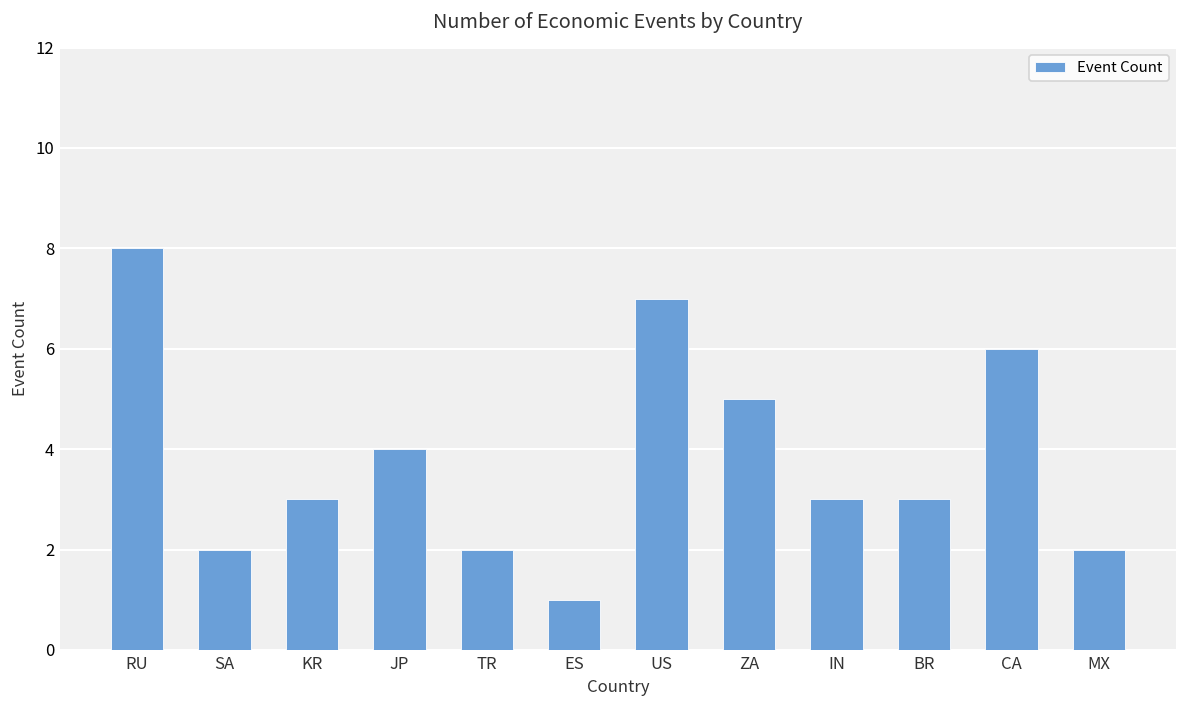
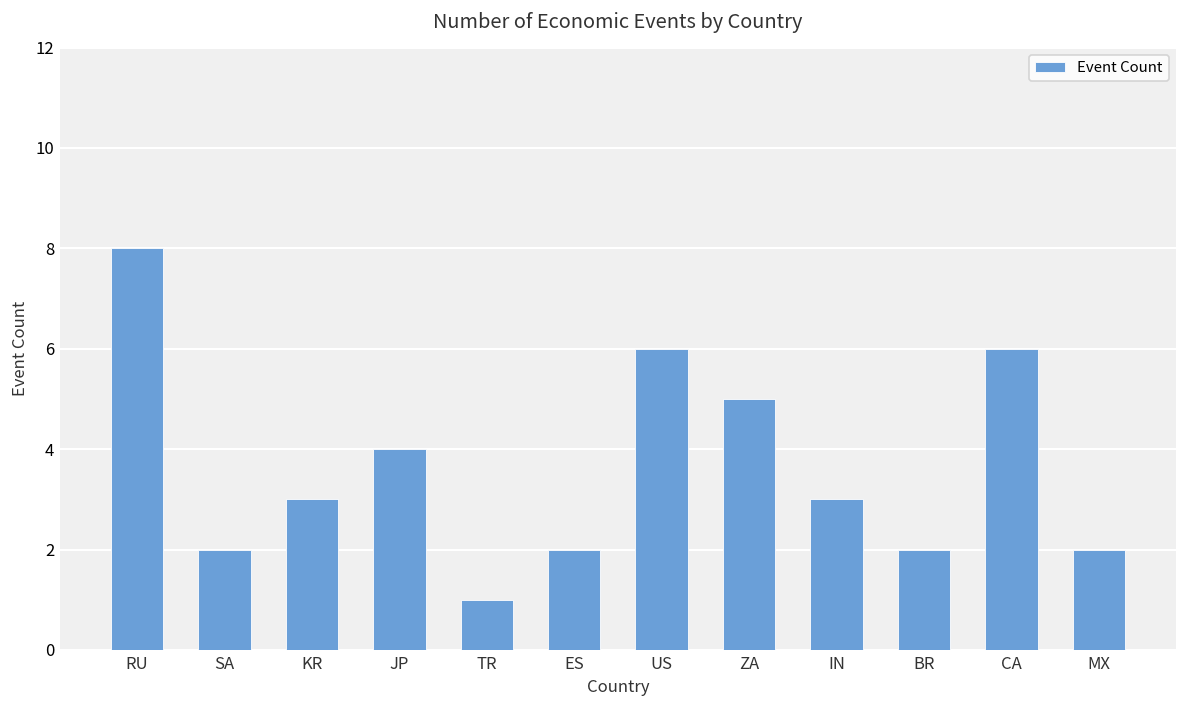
TR: 2 -> 1
ES: 1 -> 2
US: 7 -> 6
BR: 3 -> 2
